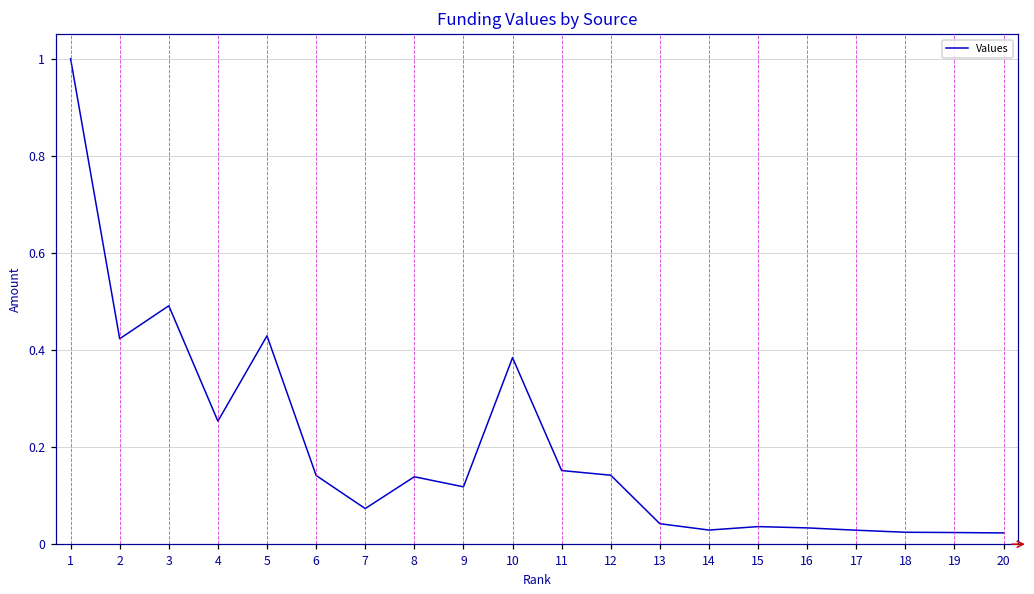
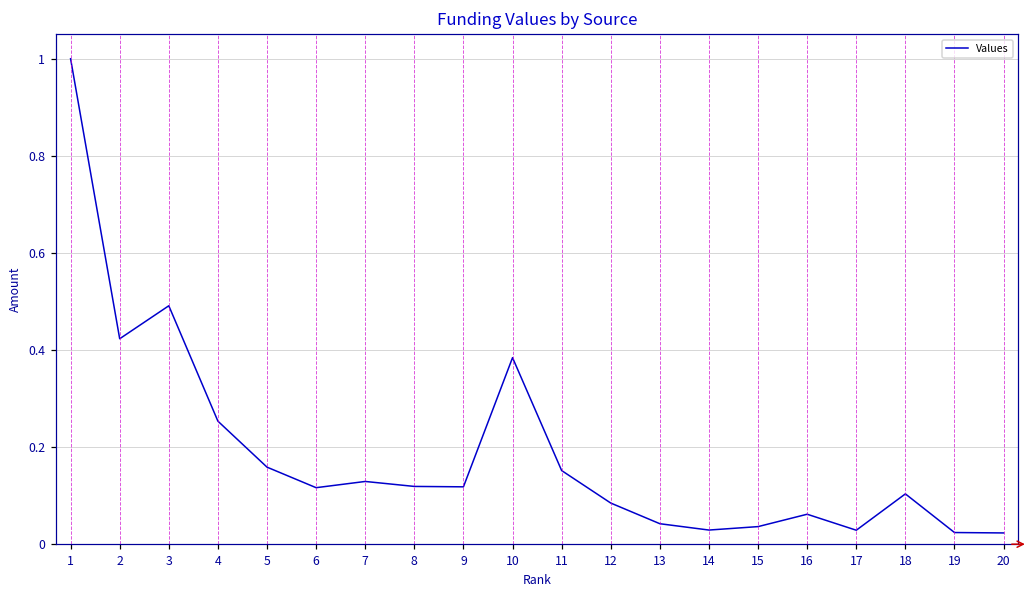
5: 0.43 -> 0.16
6: 0.14 -> 0.12
7: 0.07 -> 0.13
8: 0.14 -> 0.12
12: 0.14 -> 0.08
16: 0.03 -> 0.06
18: 0.02 -> 0.10
